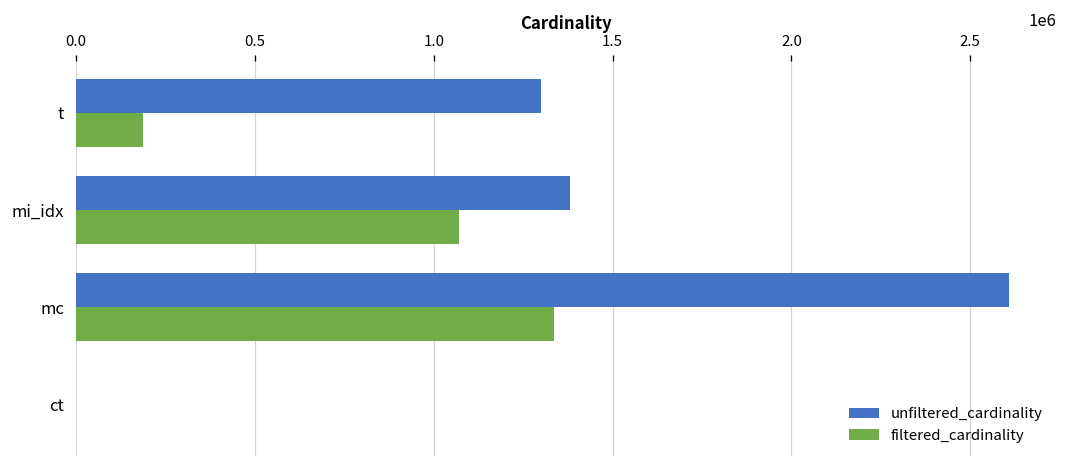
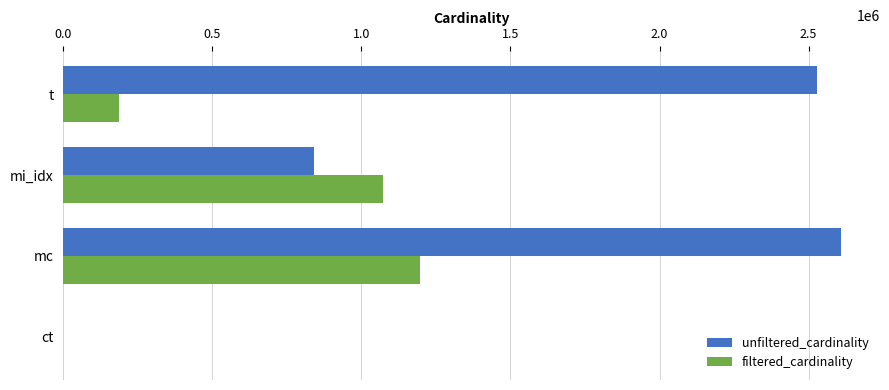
unfiltered_cardinality, t: 1300000 -> 2530000
unfiltered_cardinality, mi_idx: 1380000 -> 840000
filtered_cardinality, mc: 1340000 -> 1200000
